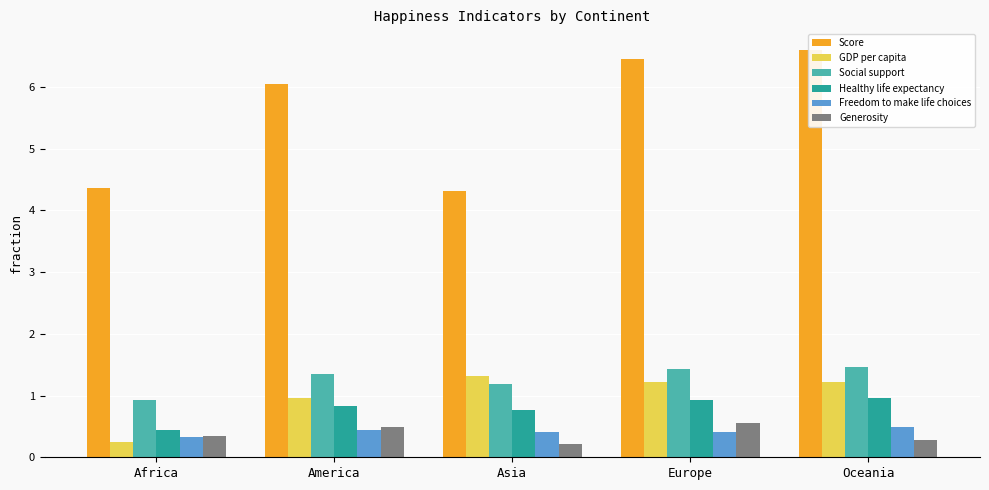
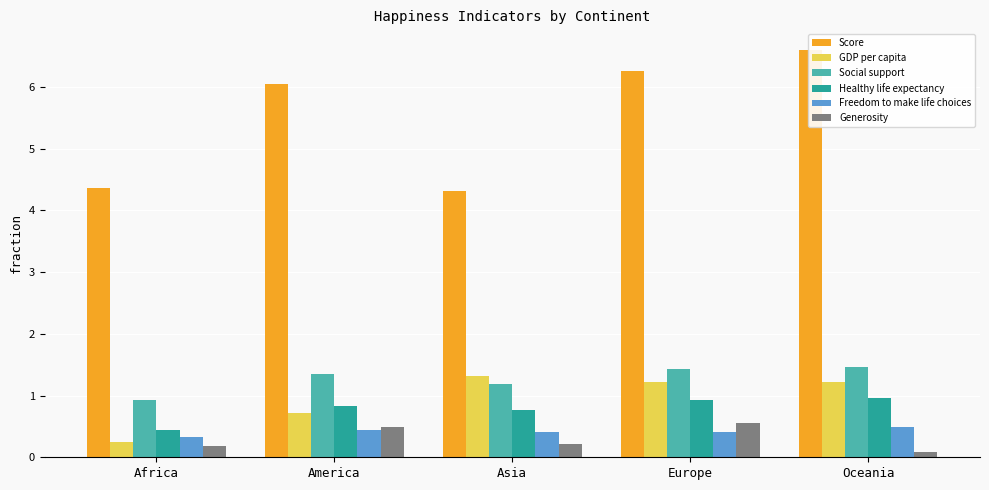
Generosity, Africa: 0.3 -> 0.2
GDP per capita, America: 1.0 -> 0.7
Score, Europe: 6.4 -> 6.3
Generosity, Oceania: 0.3 -> 0.1
